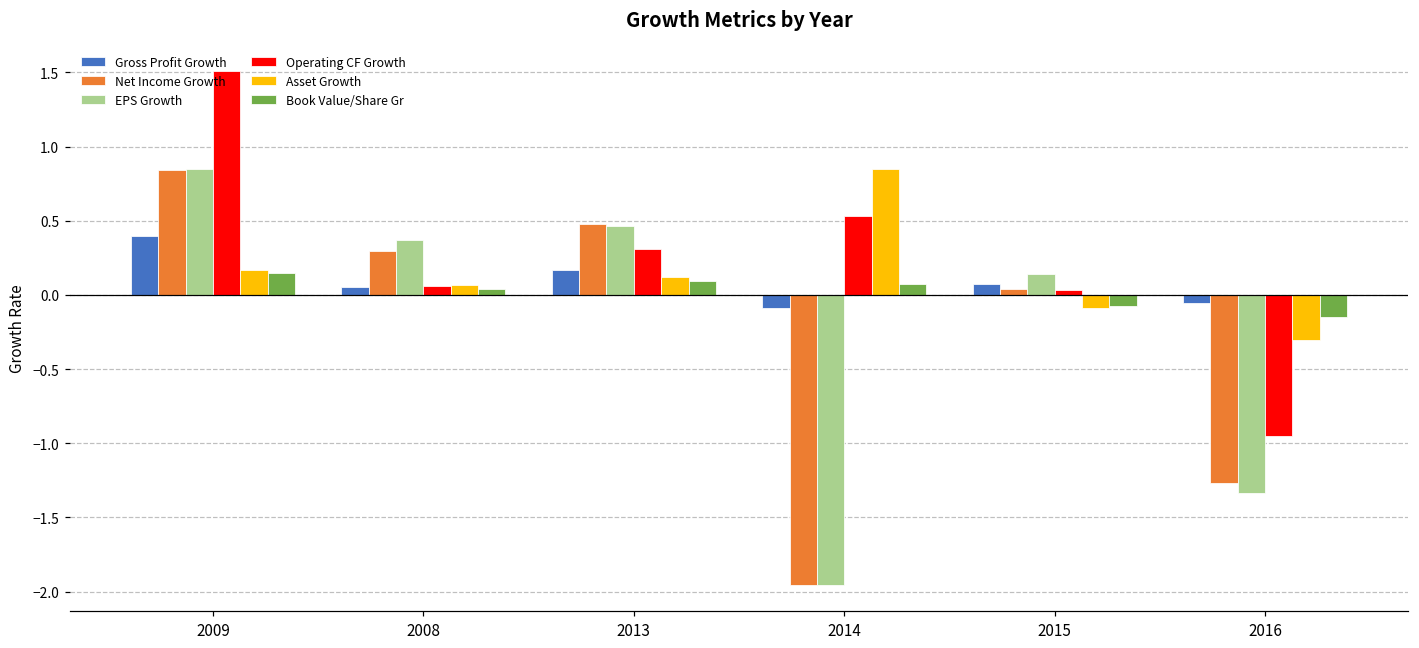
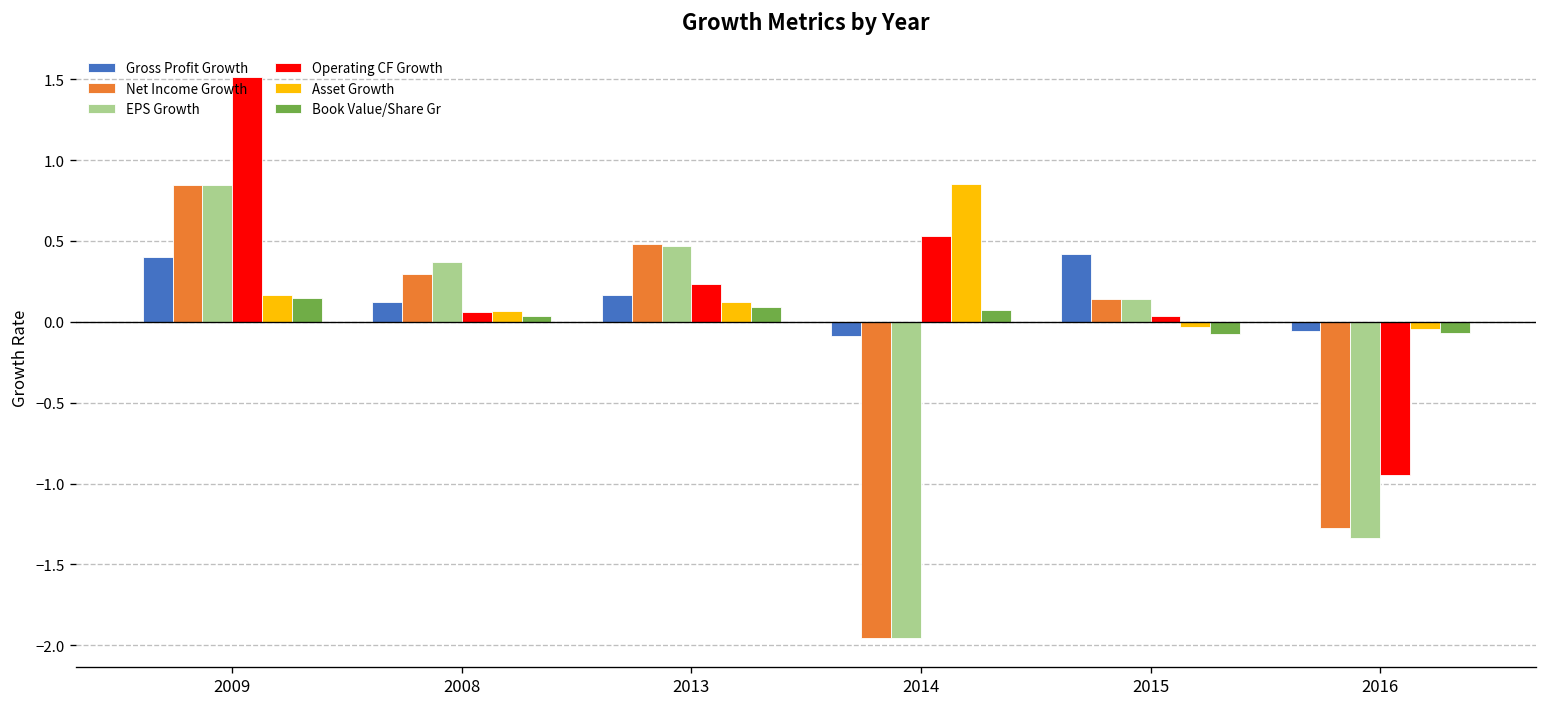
Gross Profit Growth, 2008: 0.06 -> 0.12
Operating CF Growth, 2013: 0.31 -> 0.23
Gross Profit Growth, 2015: 0.07 -> 0.42
Net Income Growth, 2015: 0.04 -> 0.14
Asset Growth, 2015: -0.09 -> -0.03
Asset Growth, 2016: -0.30 -> -0.04
Book Value/Share Gr, 2016: -0.15 -> -0.07
